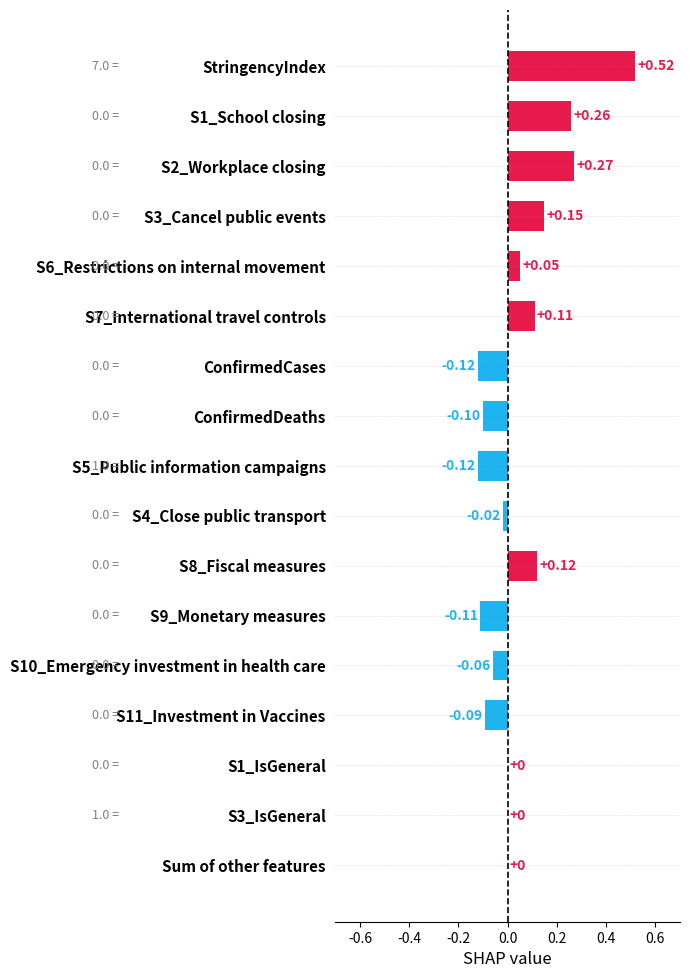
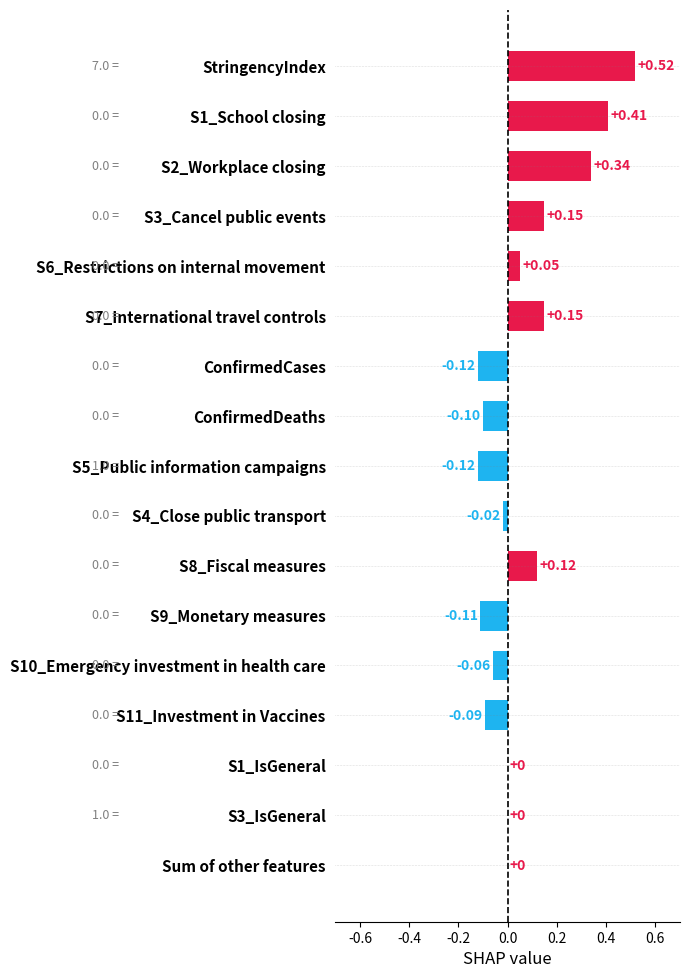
S1_School closing: +0.26 -> +0.41
S2_Workplace closing: +0.27 -> +0.34
S7_International travel controls: +0.11 -> +0.15
